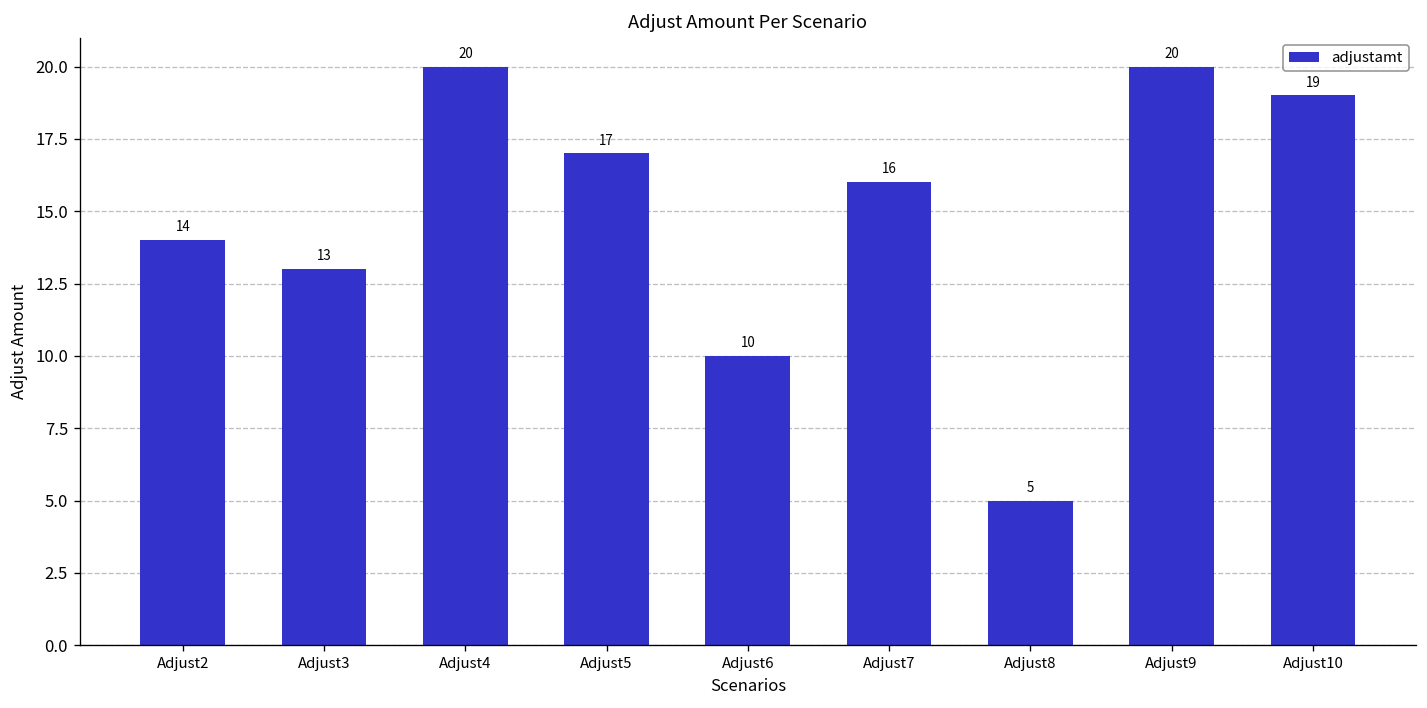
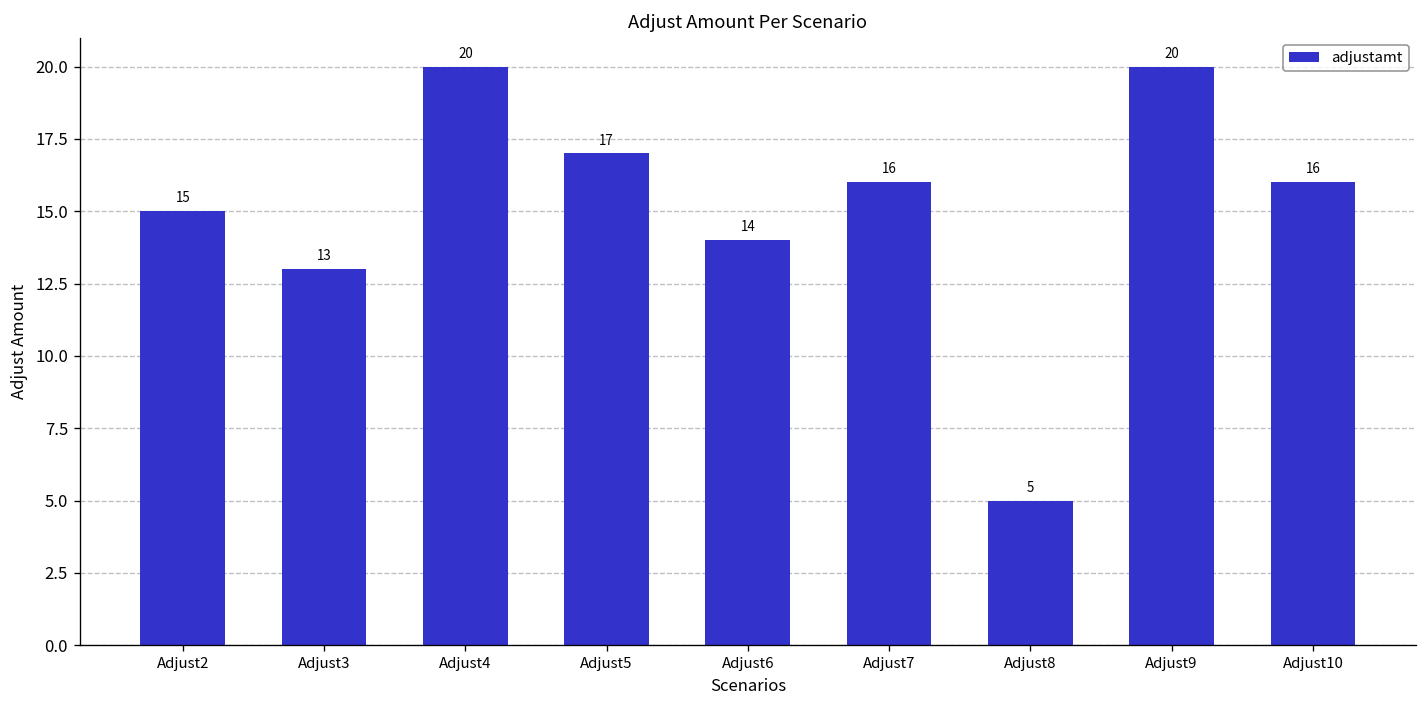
Adjust2: 14 -> 15
Adjust6: 10 -> 14
Adjust10: 19 -> 16
